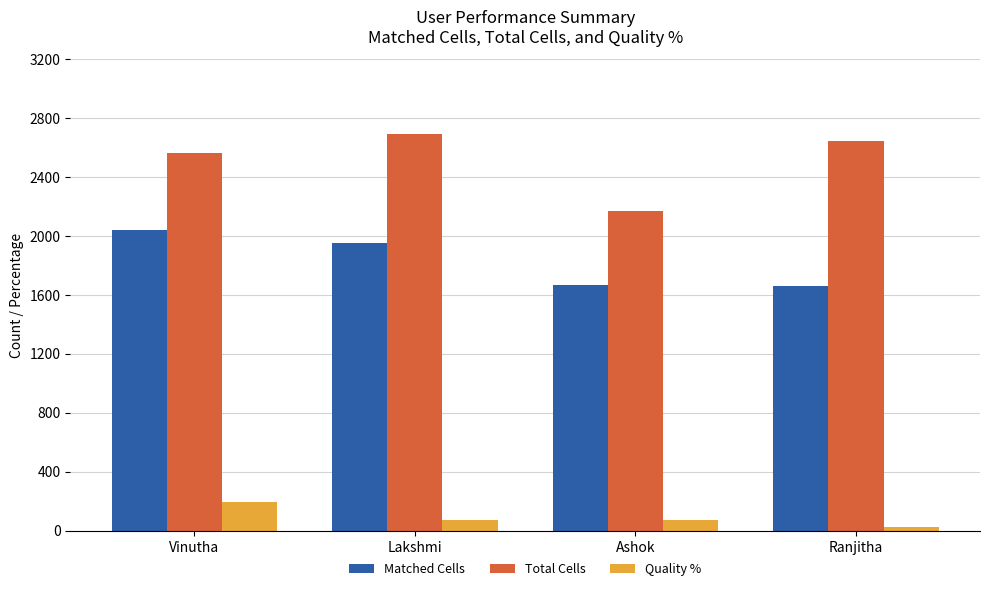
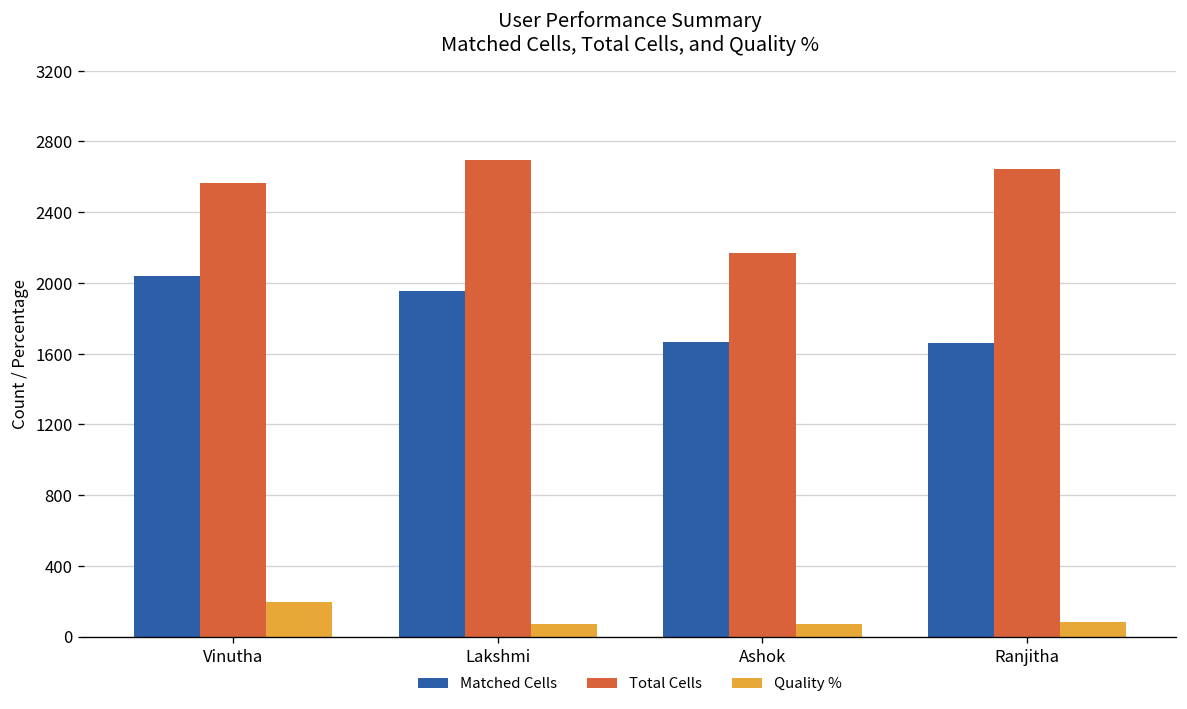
Quality %, Ranjitha: 30 -> 80
